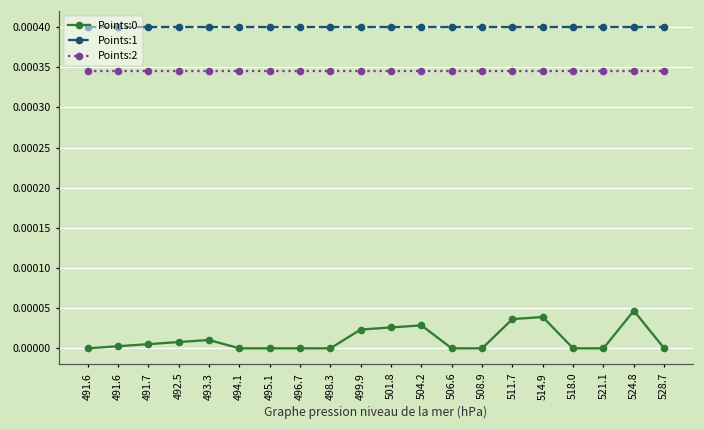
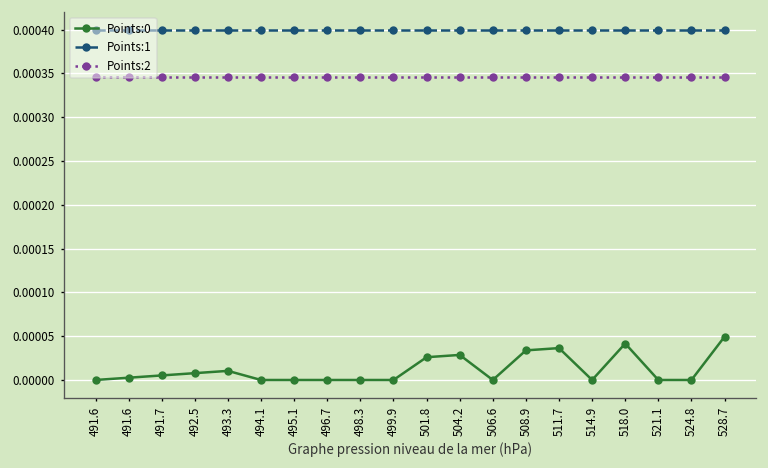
Points:0, 499.9: 0.00002 -> 0.00000
Points:0, 508.9: 0.00000 -> 0.00003
Points:0, 514.9: 0.00004 -> 0.00000
Points:0, 518.0: 0.00000 -> 0.00004
Points:0, 524.8: 0.00005 -> 0.00000
Points:0, 528.7: 0.00000 -> 0.00005
